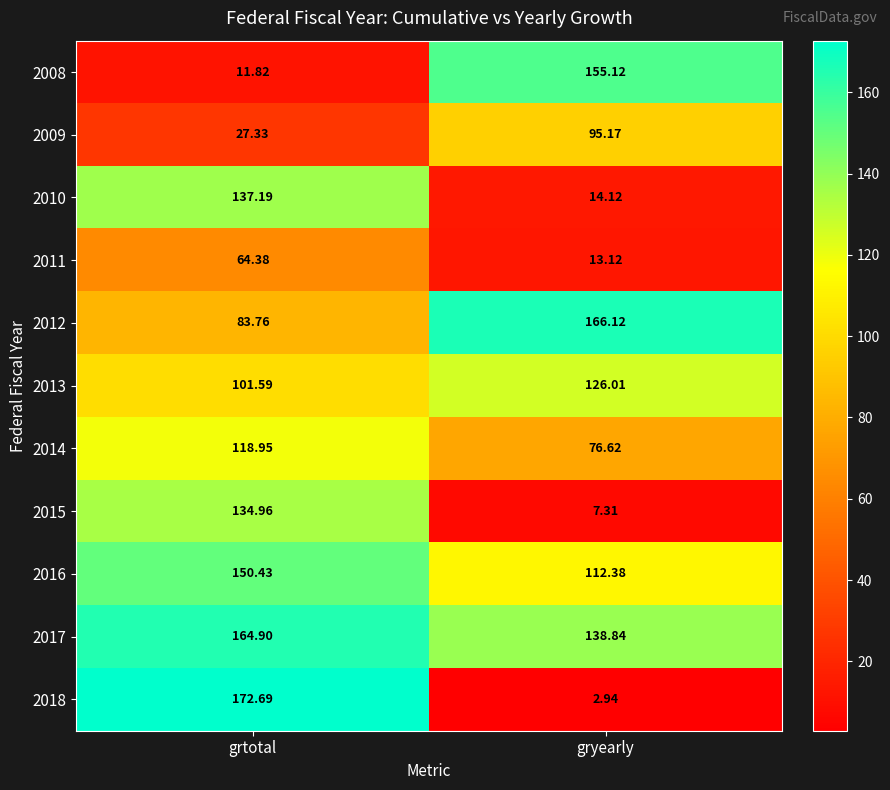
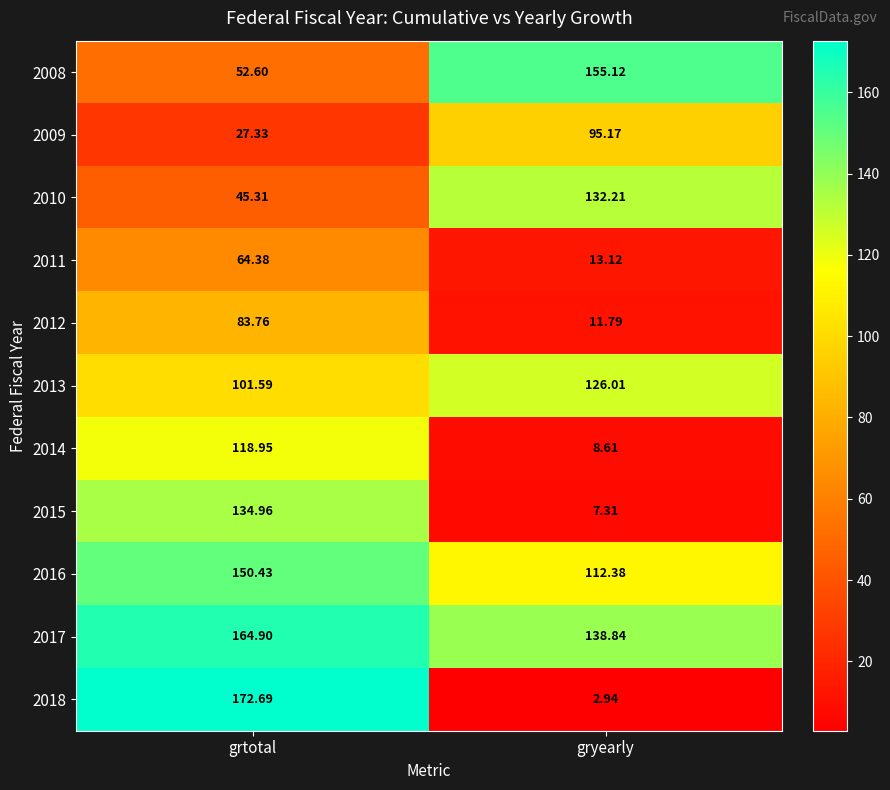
2008, grtotal: 11.82 -> 52.60
2010, grtotal: 137.19 -> 45.31
2010, gryearly: 14.12 -> 132.21
2012, gryearly: 166.12 -> 11.79
2014, gryearly: 76.62 -> 8.61
